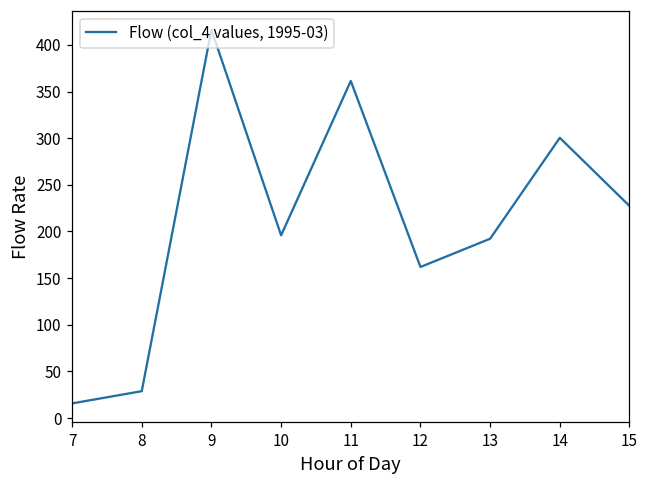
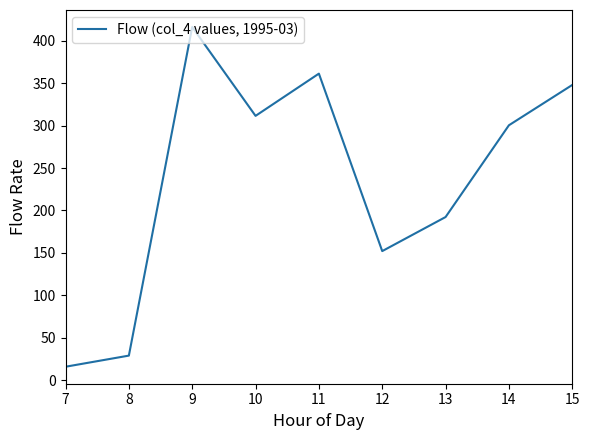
10: 200 -> 310
12: 160 -> 150
15: 230 -> 350
